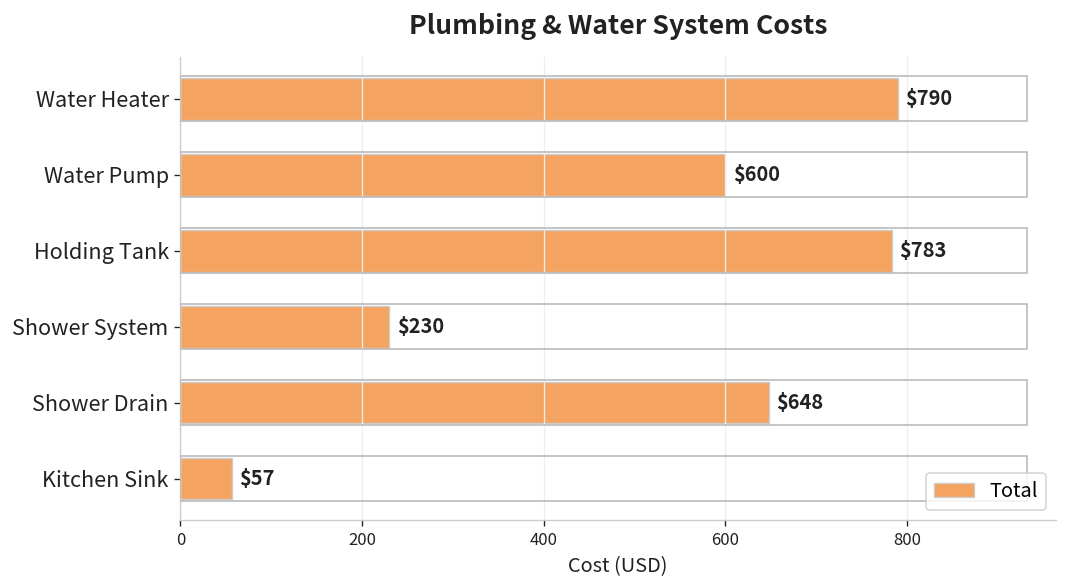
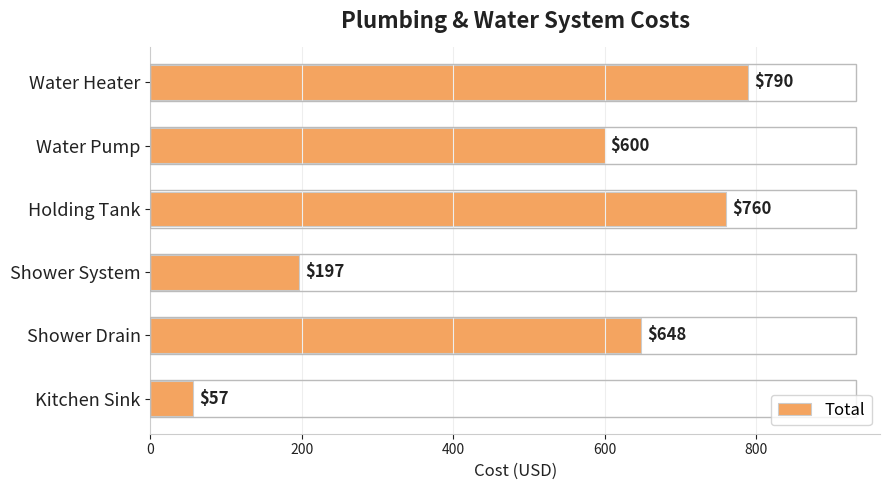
Holding Tank: $783 -> $760
Shower System: $230 -> $197
